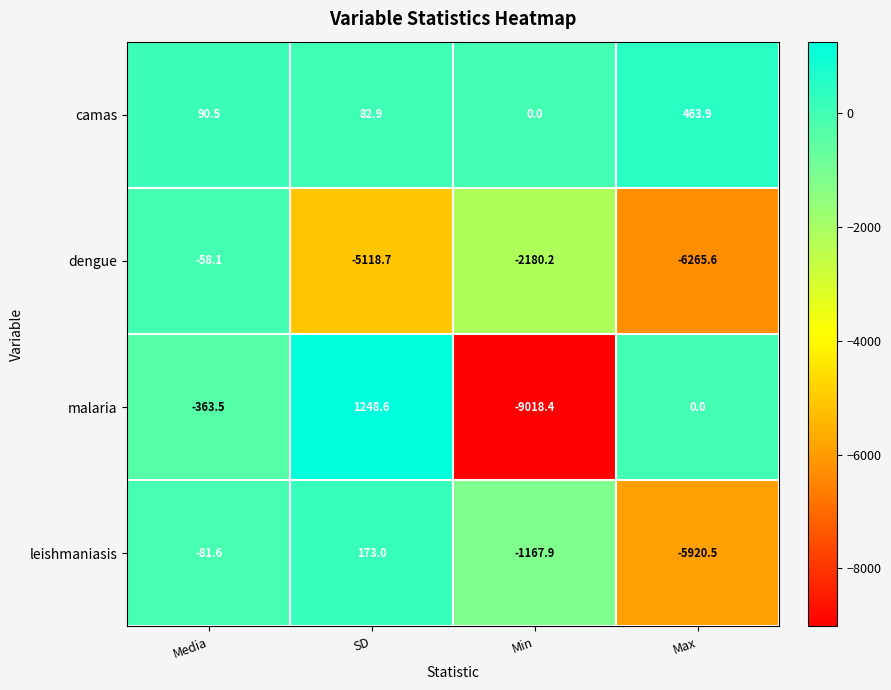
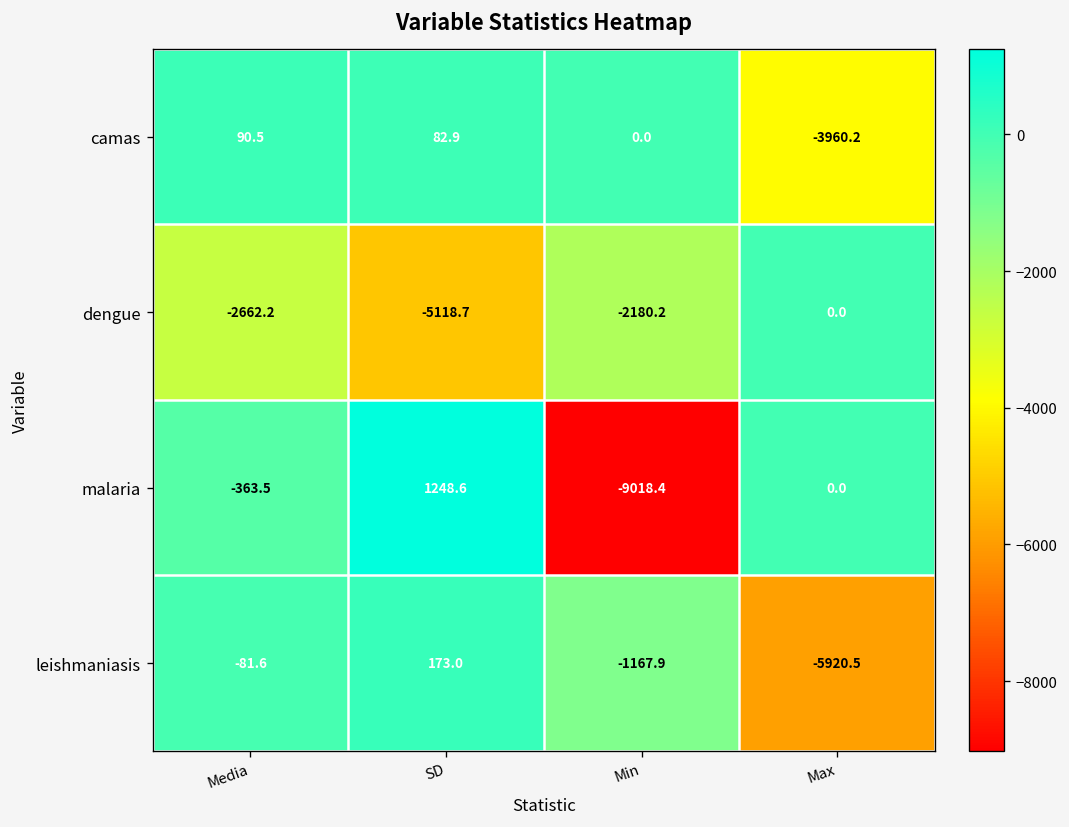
camas, Max: 463.9 -> -3960.2
dengue, Media: -58.1 -> -2662.2
dengue, Max: -6265.6 -> 0.0
